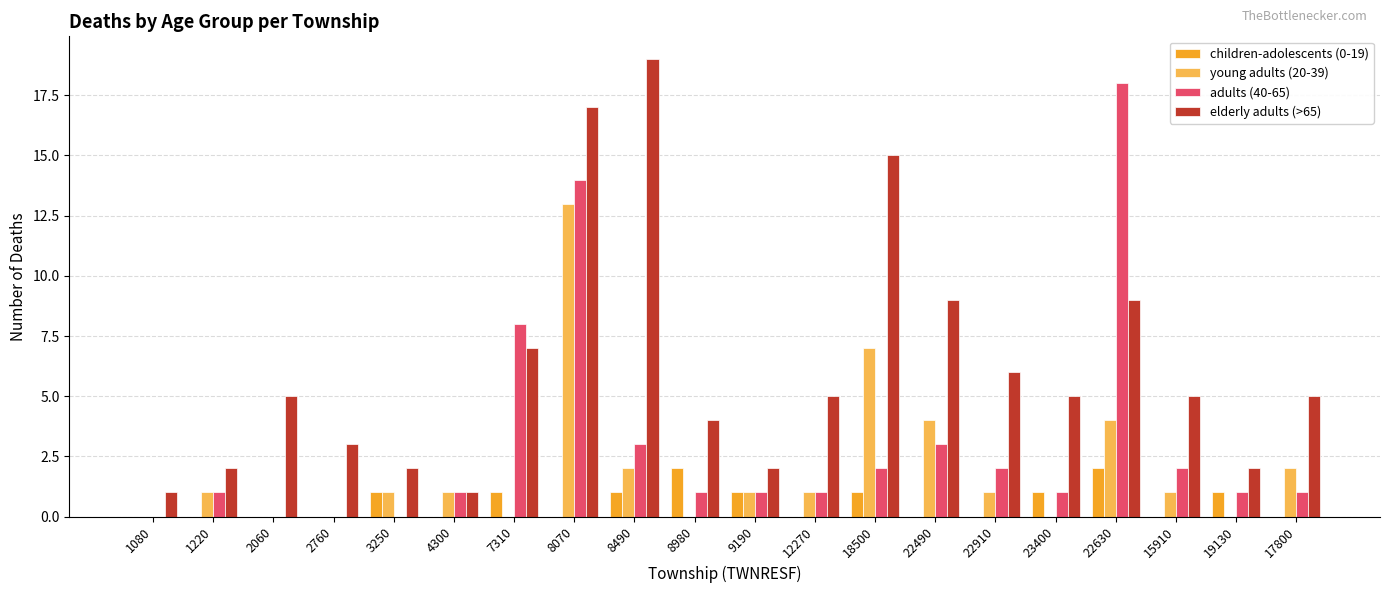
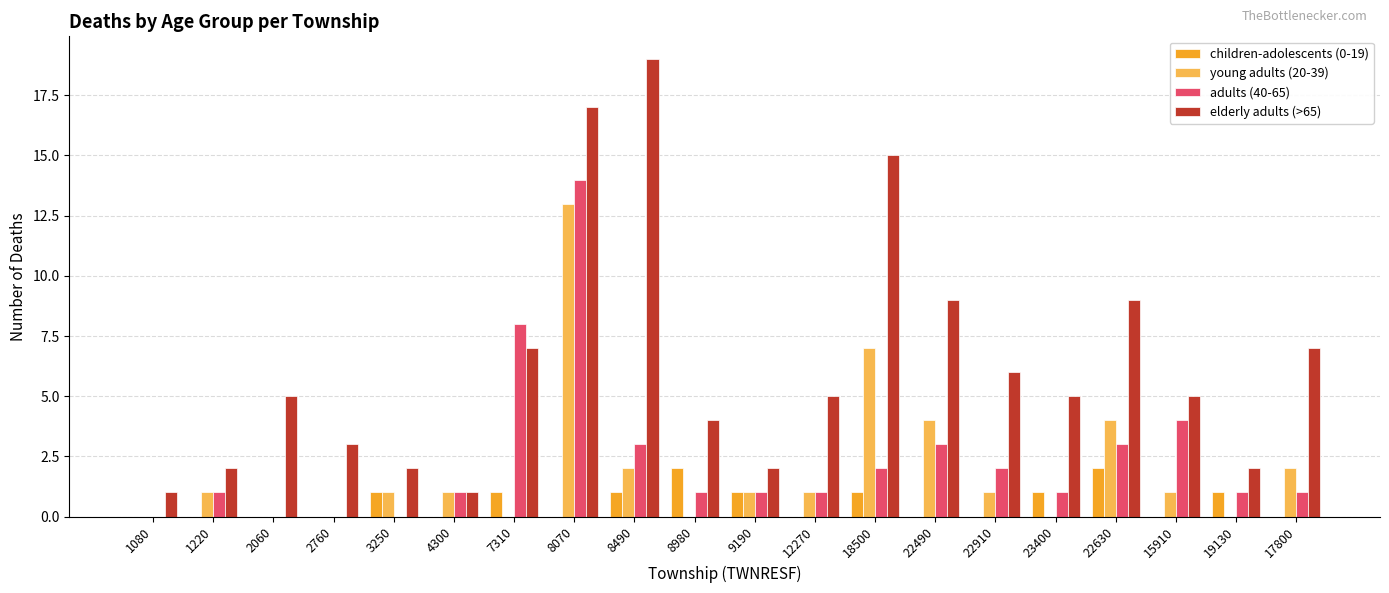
adults (40-65), 22630: 18 -> 3
adults (40-65), 15910: 2 -> 4
elderly adults (>65), 17800: 5 -> 7
